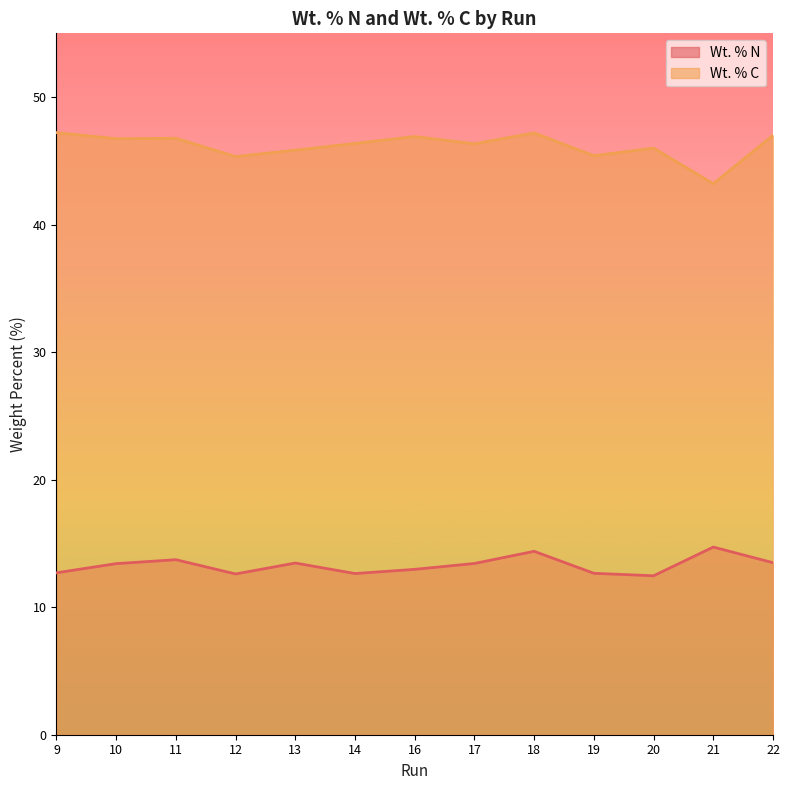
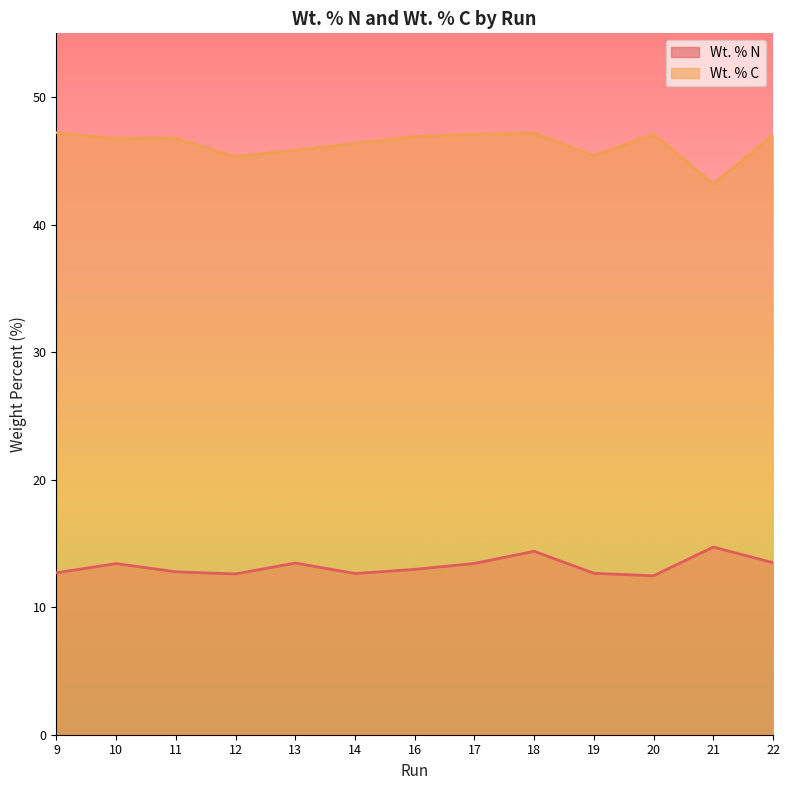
Wt. % N, 11: 13.7 -> 12.8
Wt. % C, 17: 46.3 -> 47.1
Wt. % C, 20: 46.0 -> 47.1
